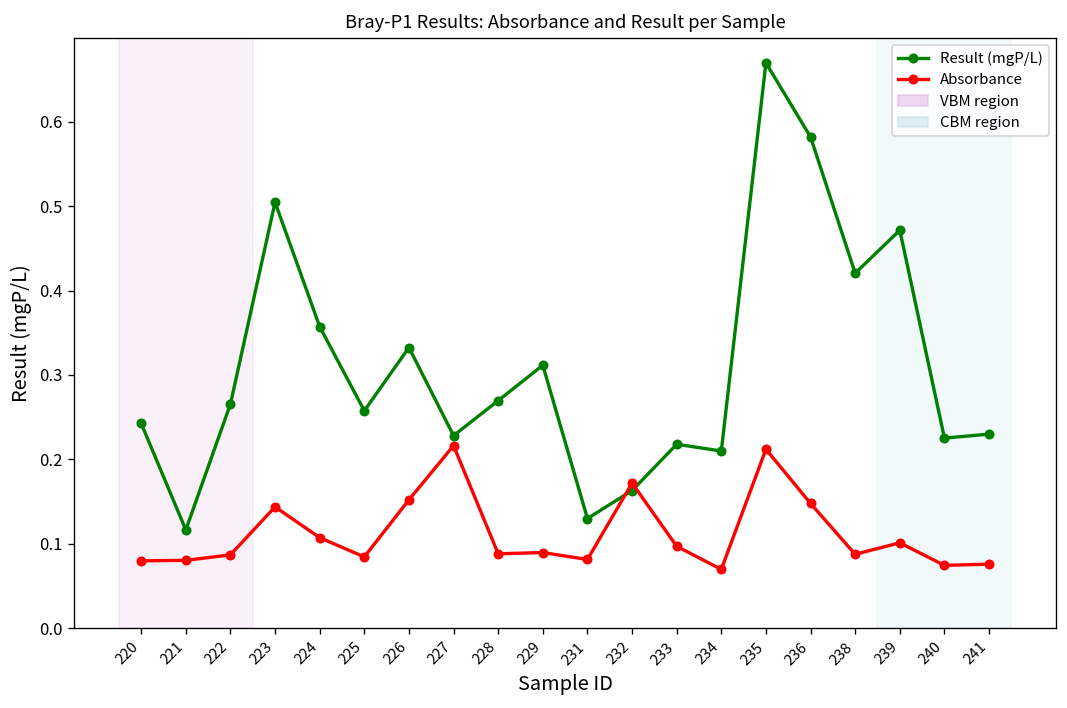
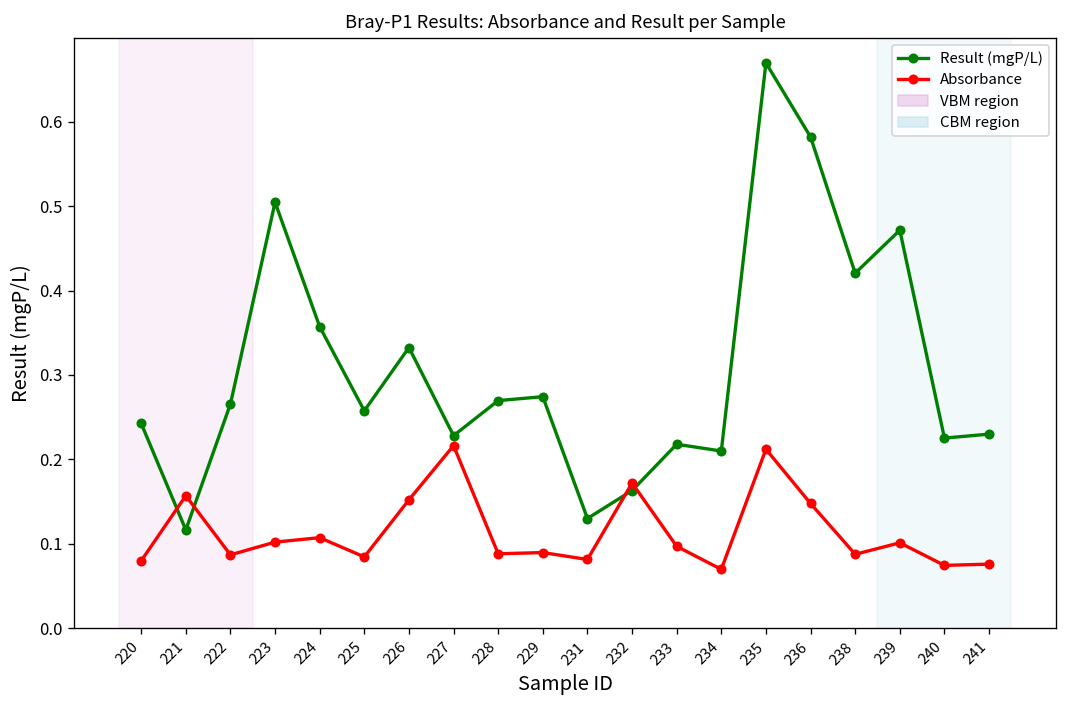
Absorbance, 221: 0.08 -> 0.16
Absorbance, 223: 0.14 -> 0.10
Result (mgP/L), 229: 0.31 -> 0.27
